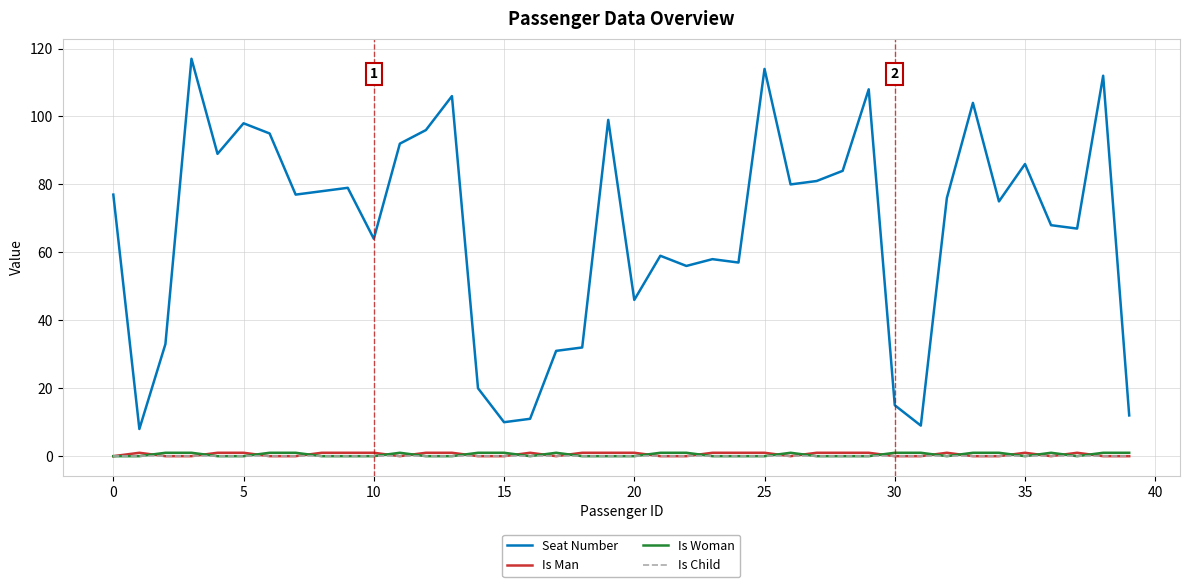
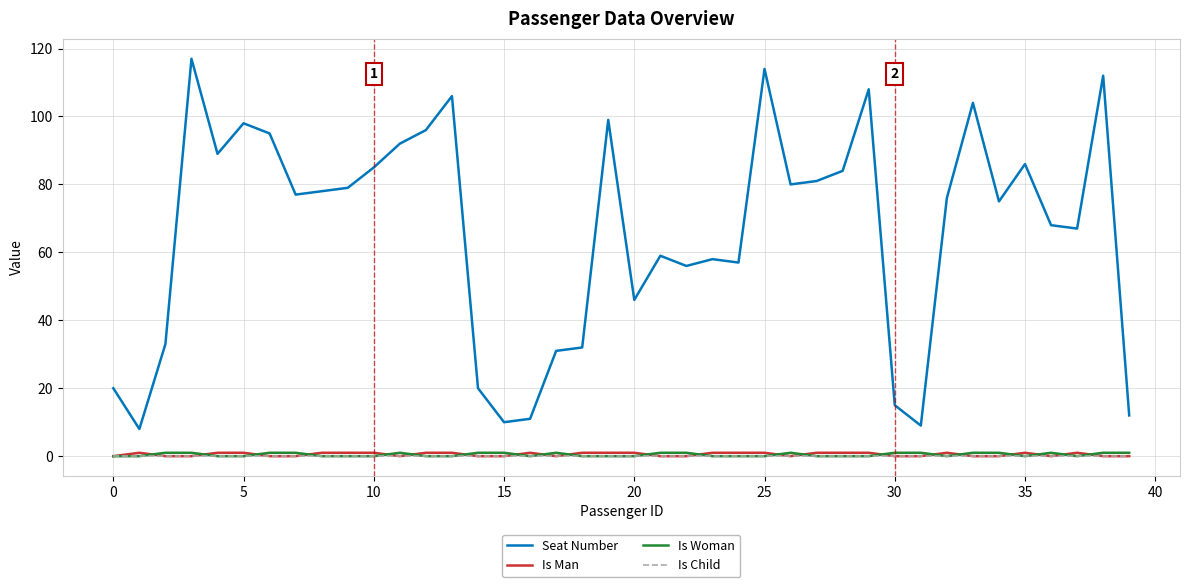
Seat Number, 0: 77 -> 20
Seat Number, 10: 64 -> 85
